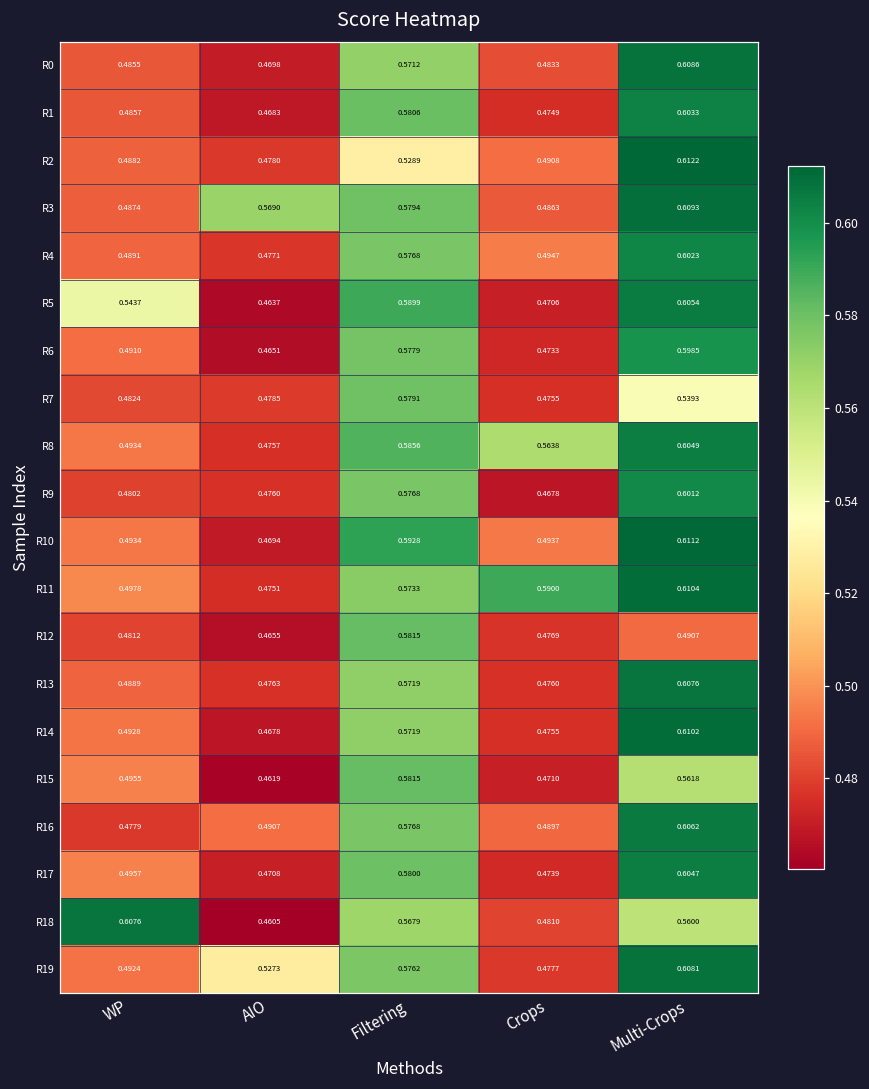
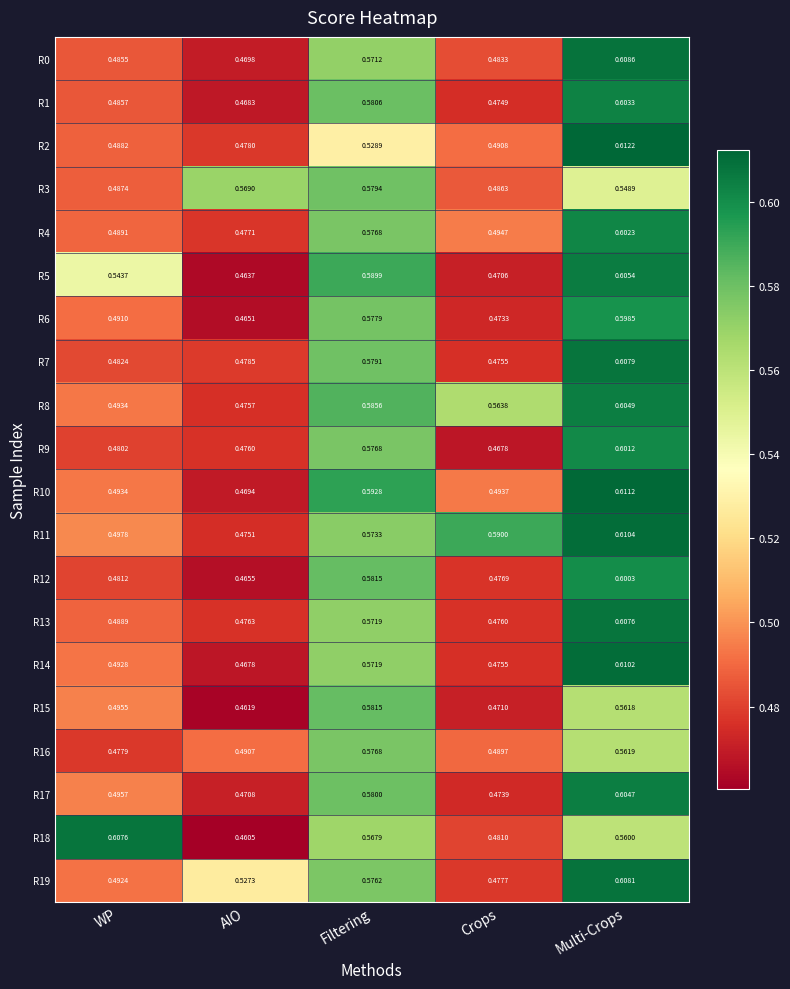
R3, Multi-Crops: 0.6093 -> 0.5489
R7, Multi-Crops: 0.5393 -> 0.6079
R12, Multi-Crops: 0.4907 -> 0.6003
R16, Multi-Crops: 0.6062 -> 0.5619
